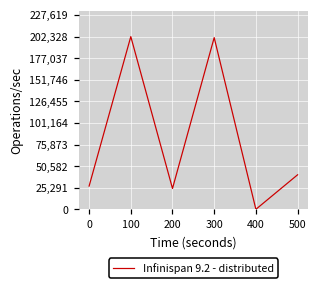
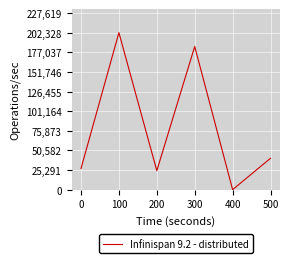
300: 200,000 -> 180,000
